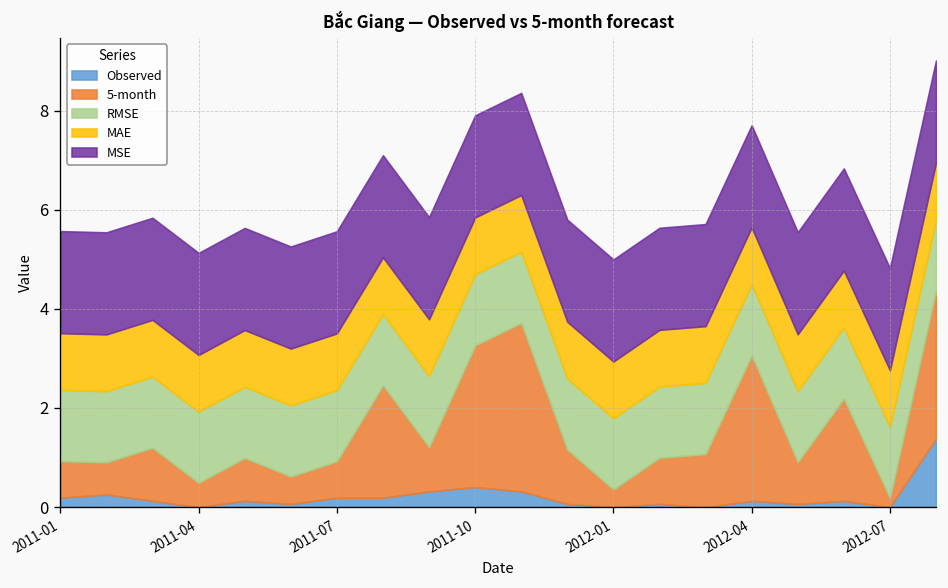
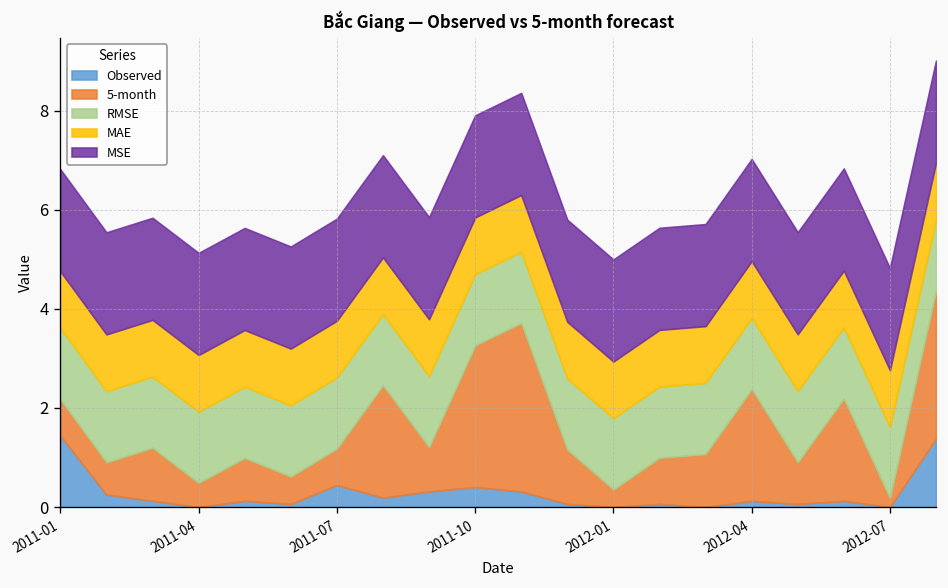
Observed, 2011-01: 0.2 -> 1.4
Observed, 2011-07: 0.2 -> 0.4
5-month, 2012-04: 2.9 -> 2.3
